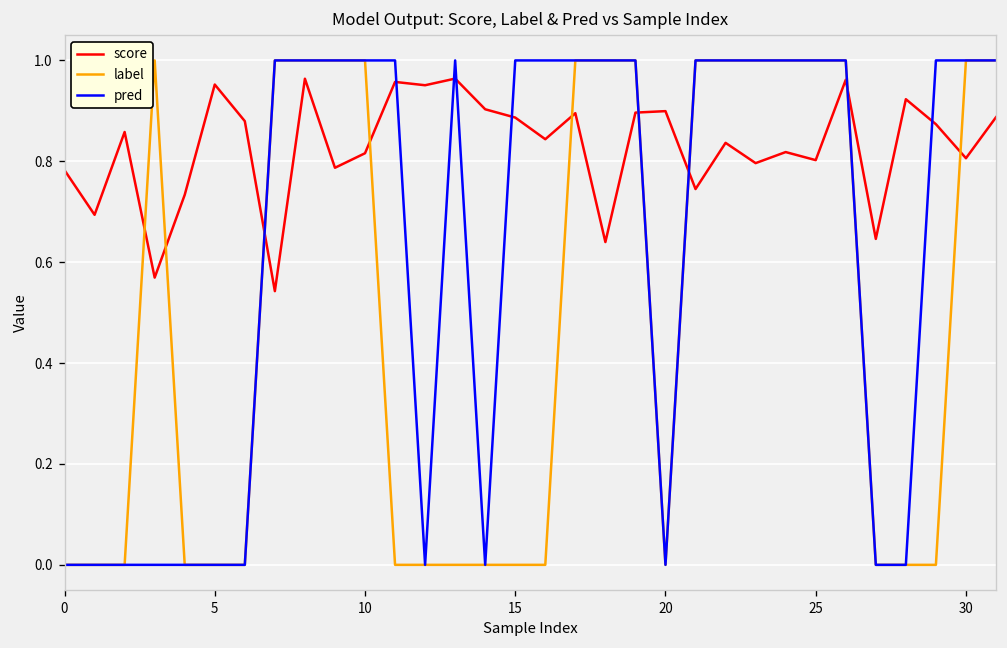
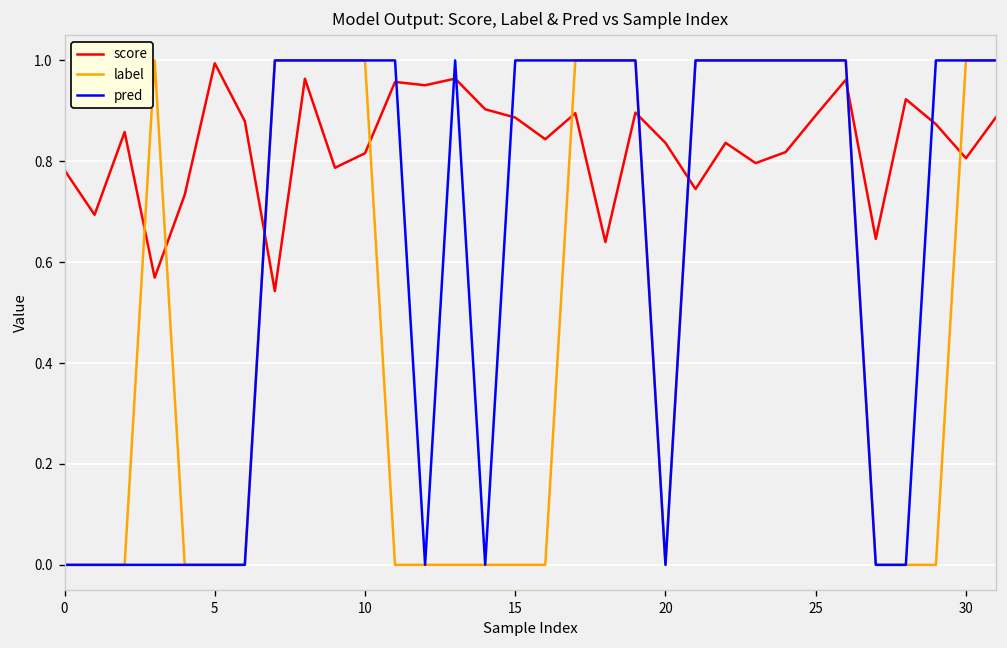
score, 5: 0.95 -> 0.99
score, 20: 0.90 -> 0.84
score, 25: 0.80 -> 0.89
